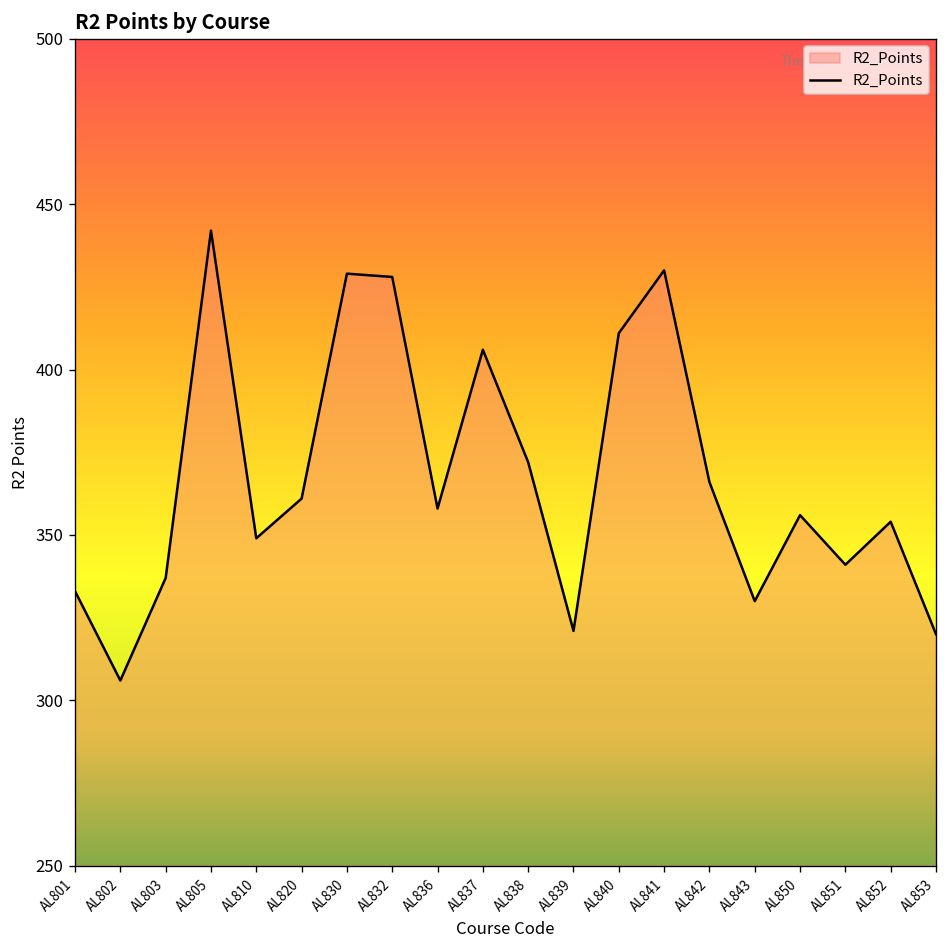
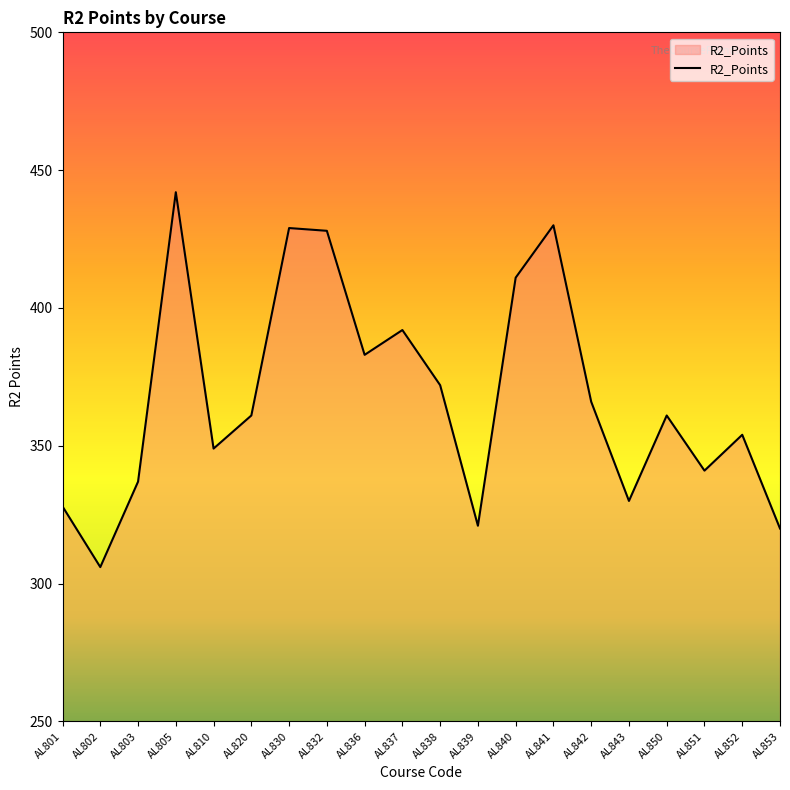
AL801: 333 -> 328
AL836: 358 -> 383
AL837: 406 -> 392
AL850: 356 -> 361
